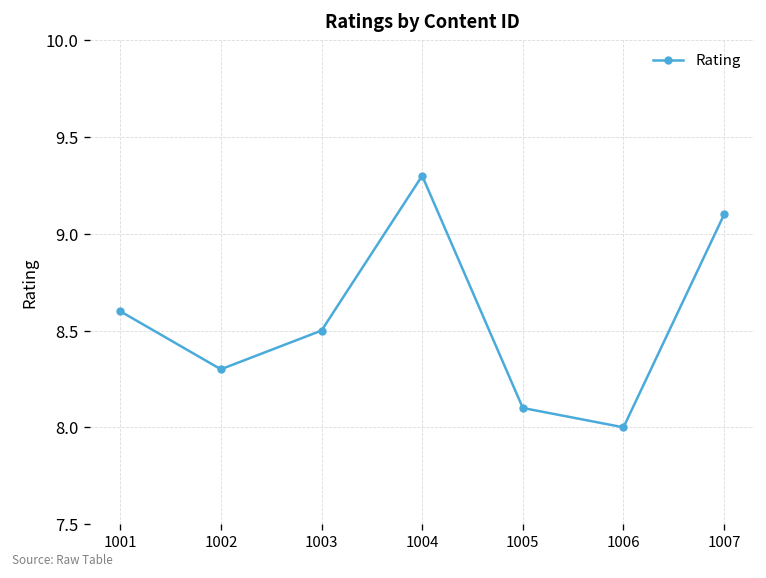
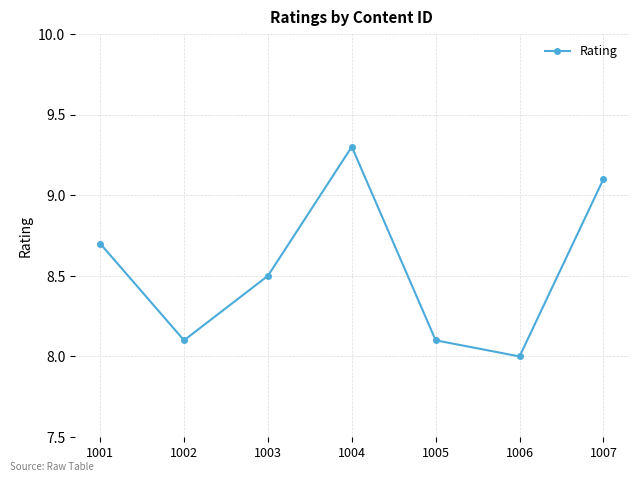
1001: 8.6 -> 8.7
1002: 8.3 -> 8.1
